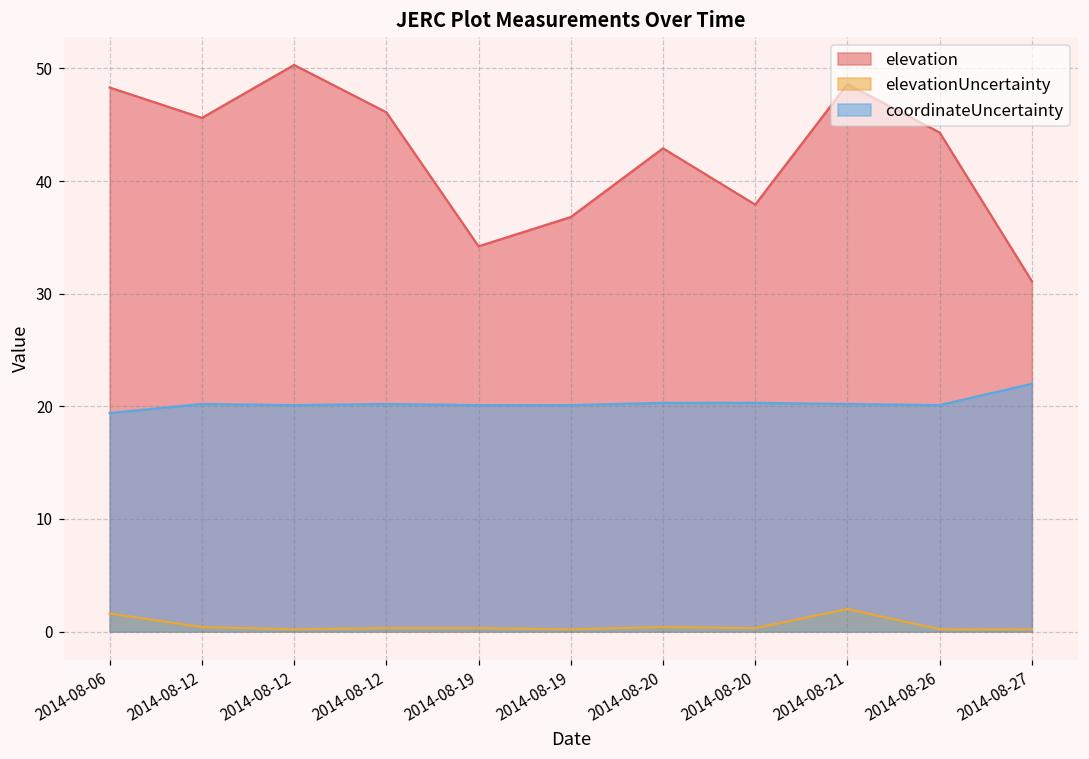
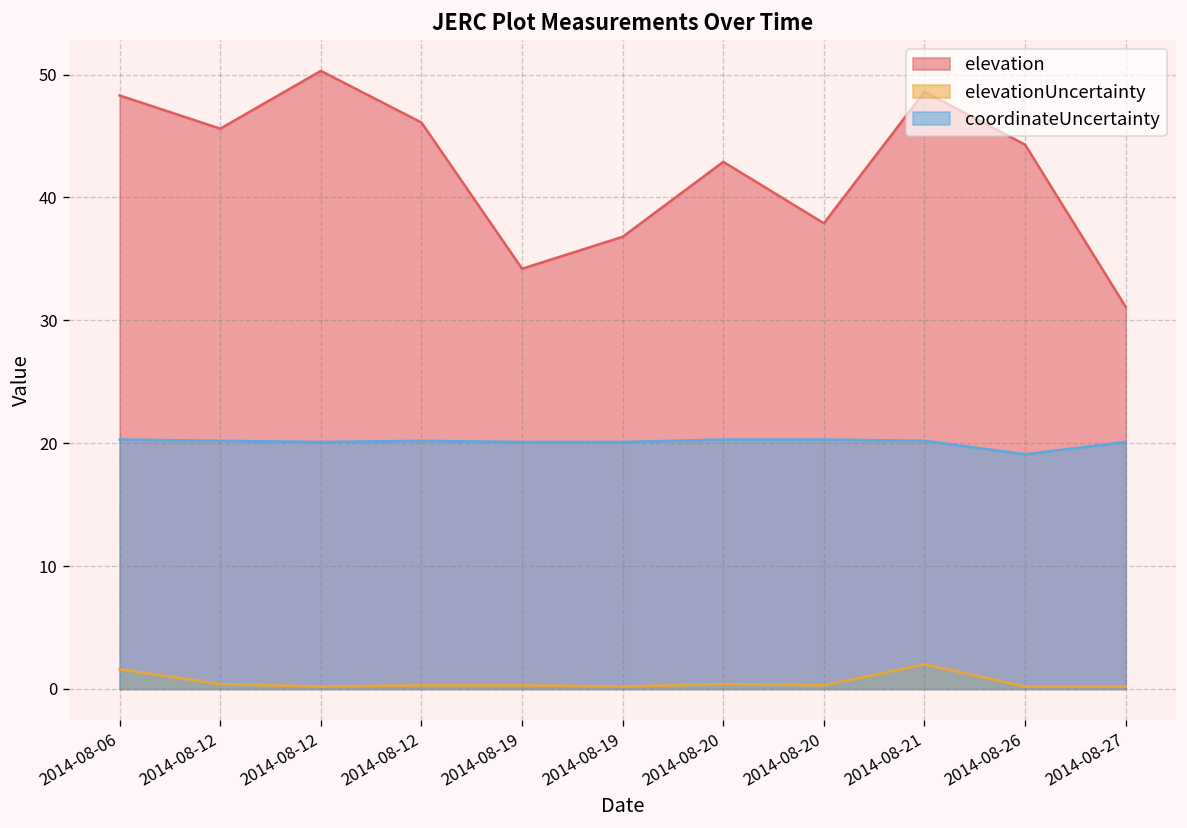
coordinateUncertainty, 2014-08-06: 19.4 -> 20.3
coordinateUncertainty, 2014-08-26: 20.1 -> 19.1
coordinateUncertainty, 2014-08-27: 22.0 -> 20.1
